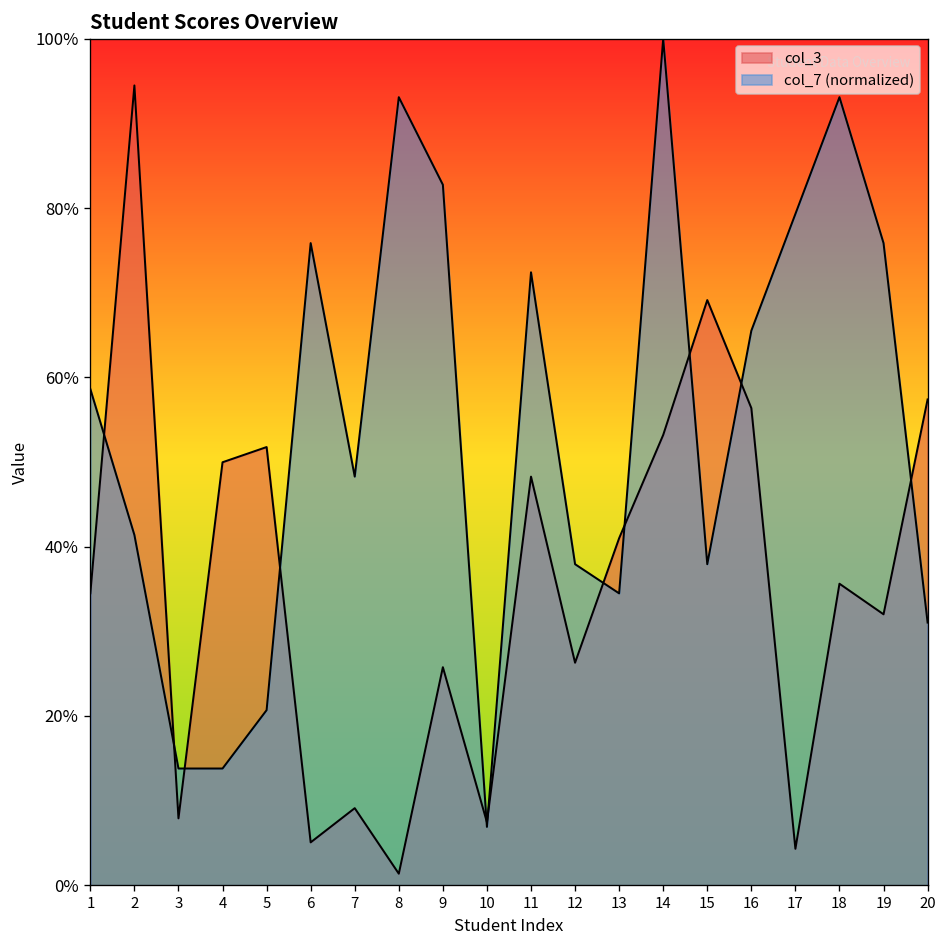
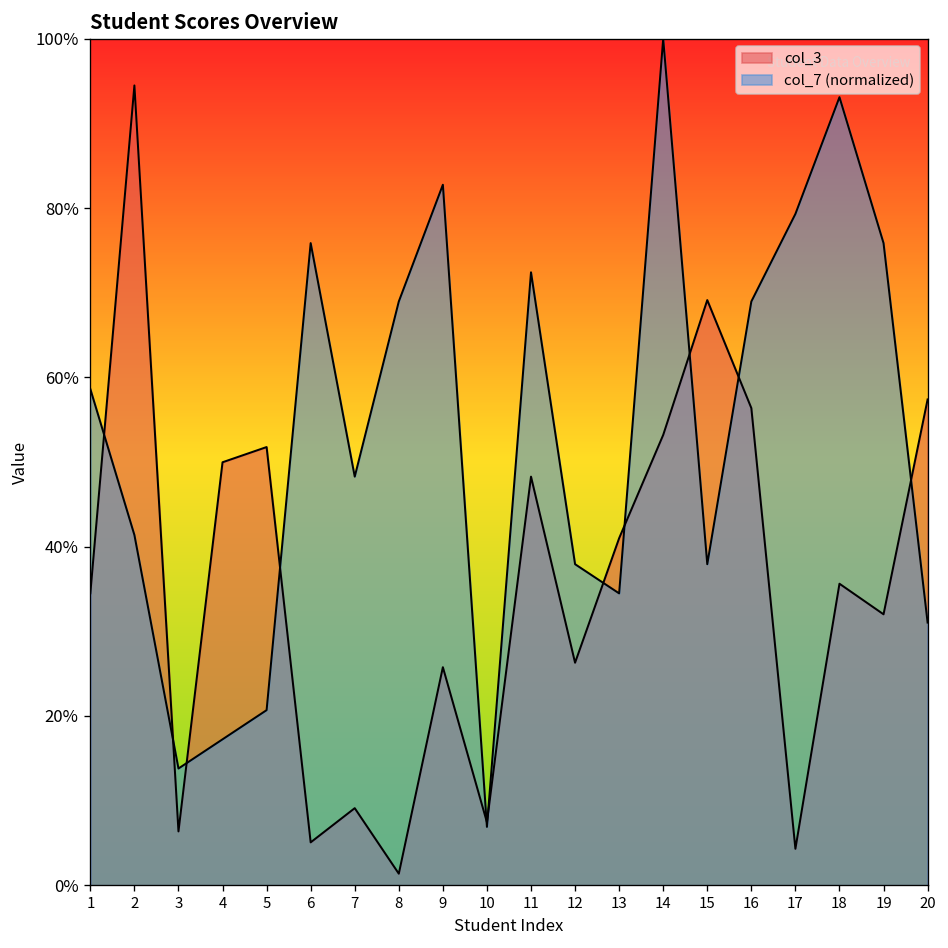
col_3, 3: 8% -> 6%
col_7 (normalized), 4: 14% -> 17%
col_7 (normalized), 8: 93% -> 69%
col_7 (normalized), 16: 66% -> 69%
